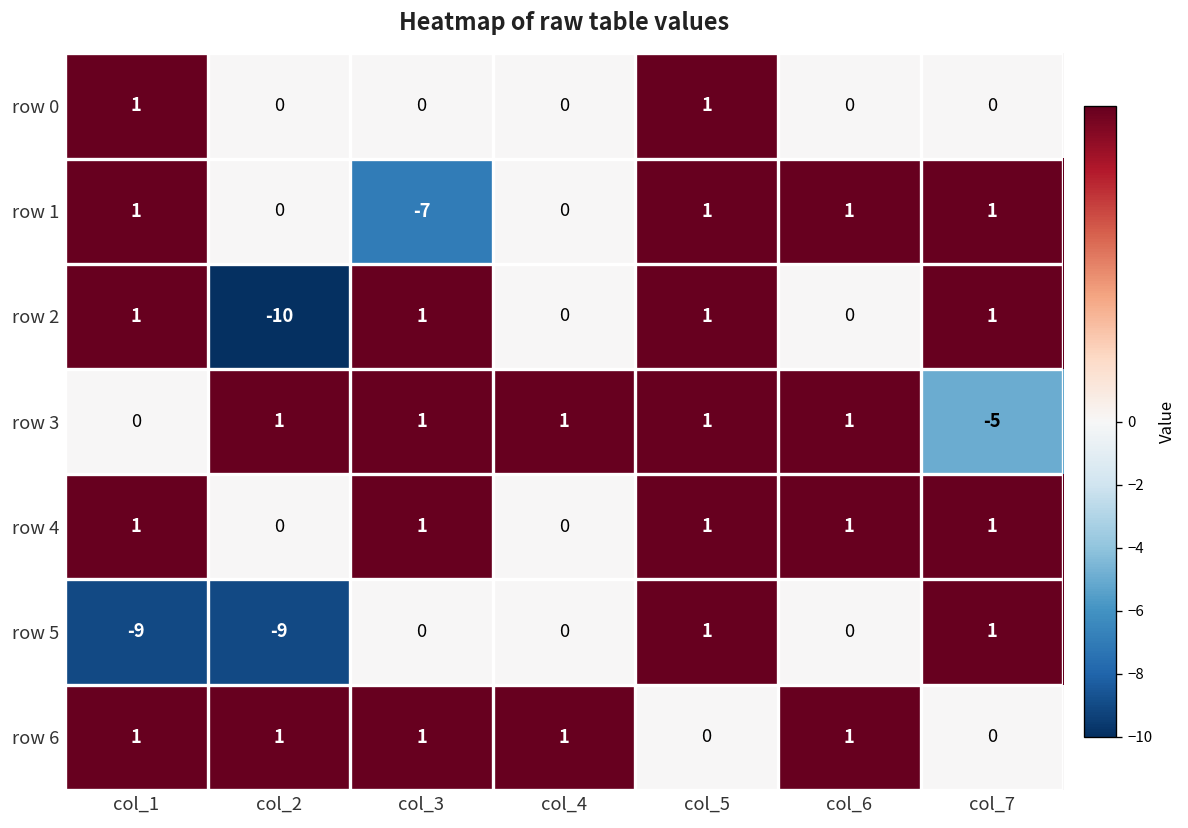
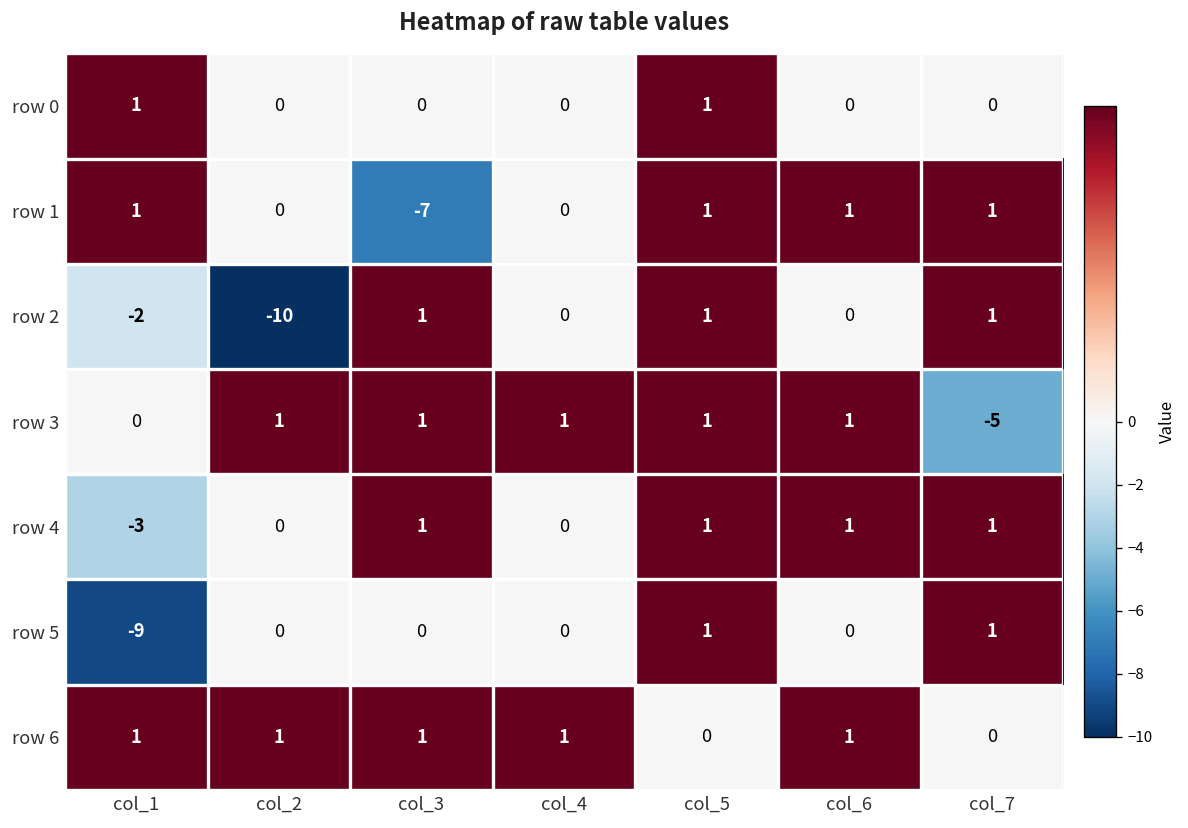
row 2, col_1: 1 -> -2
row 4, col_1: 1 -> -3
row 5, col_2: -9 -> 0
